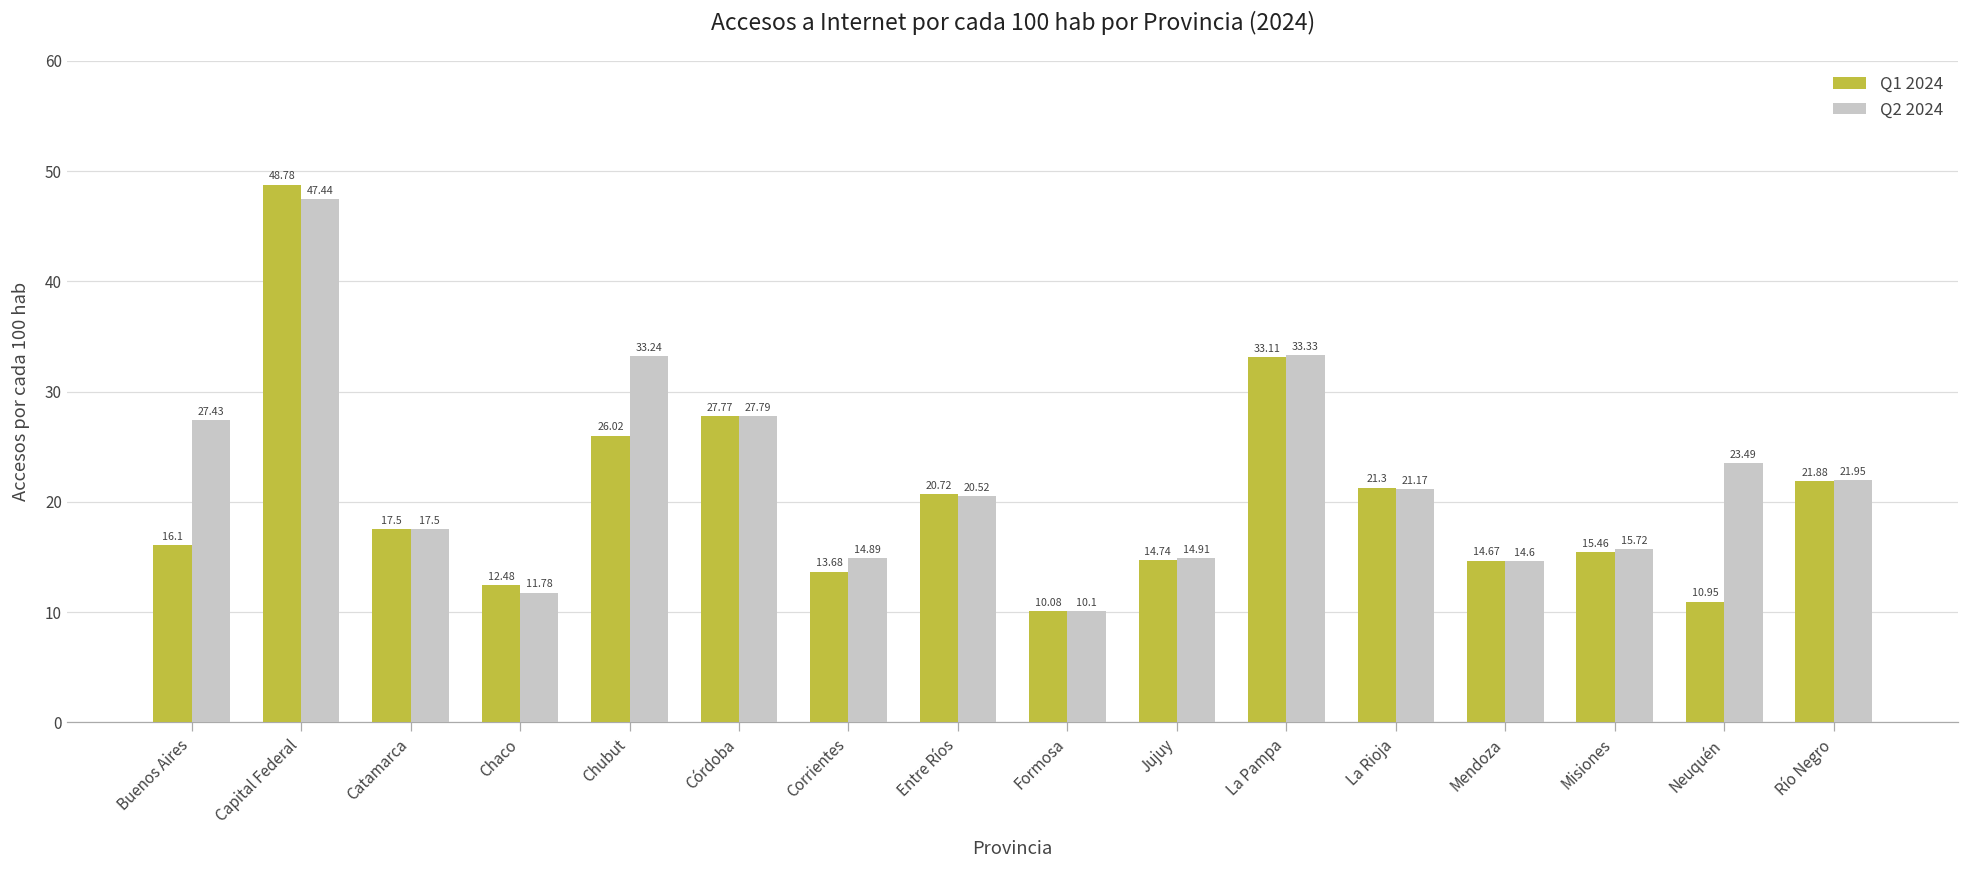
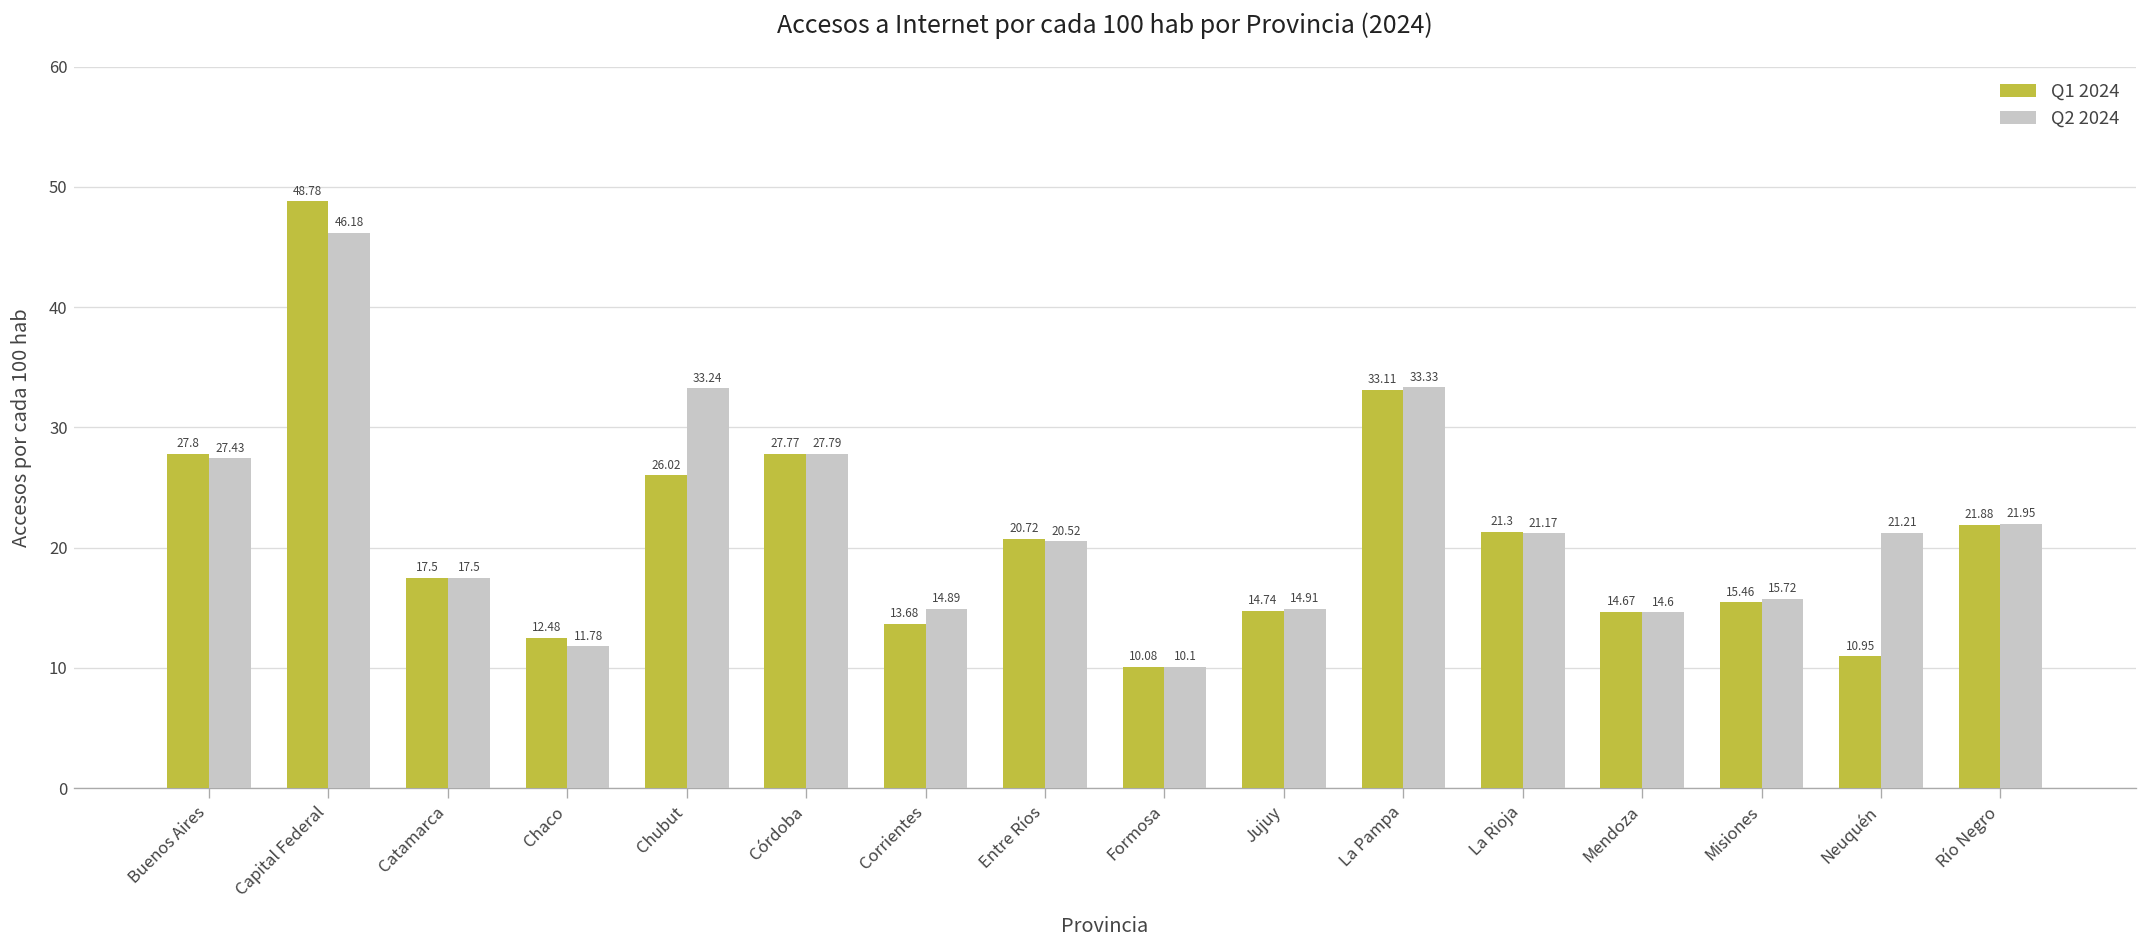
Q1 2024, Buenos Aires: 16.1 -> 27.8
Q2 2024, Capital Federal: 47.44 -> 46.18
Q2 2024, Neuquén: 23.49 -> 21.21
